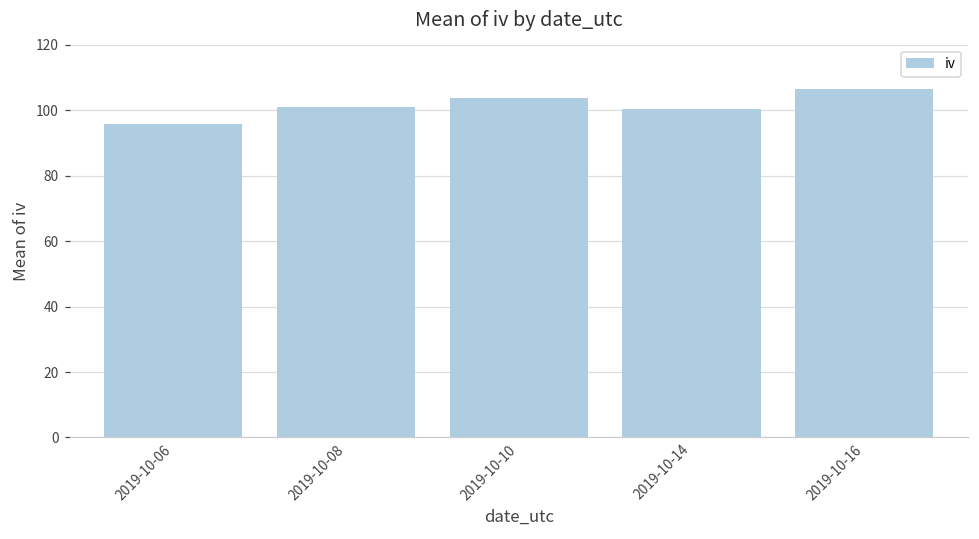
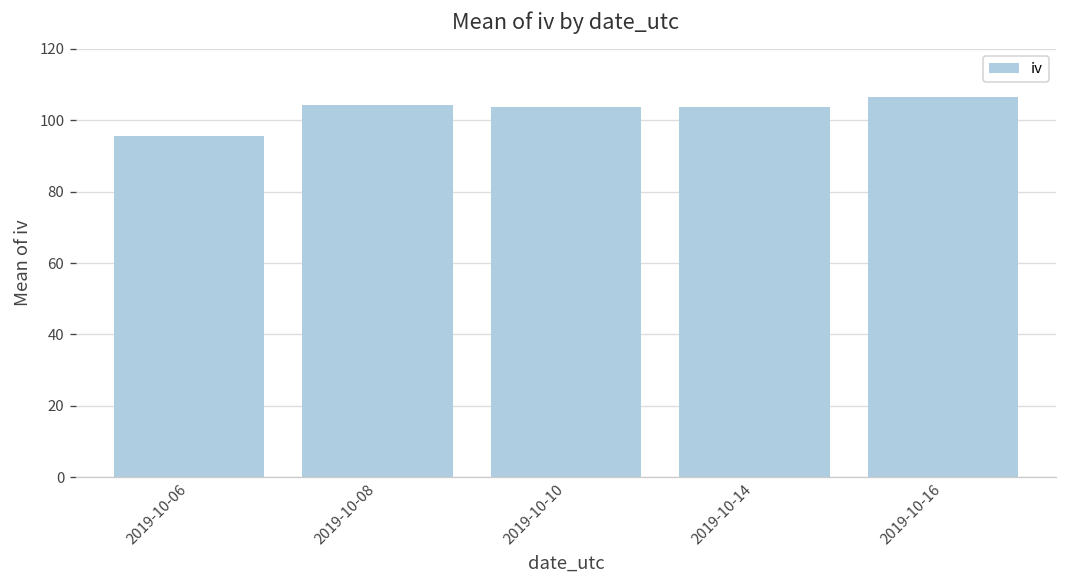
2019-10-08: 101 -> 104
2019-10-14: 100 -> 104
